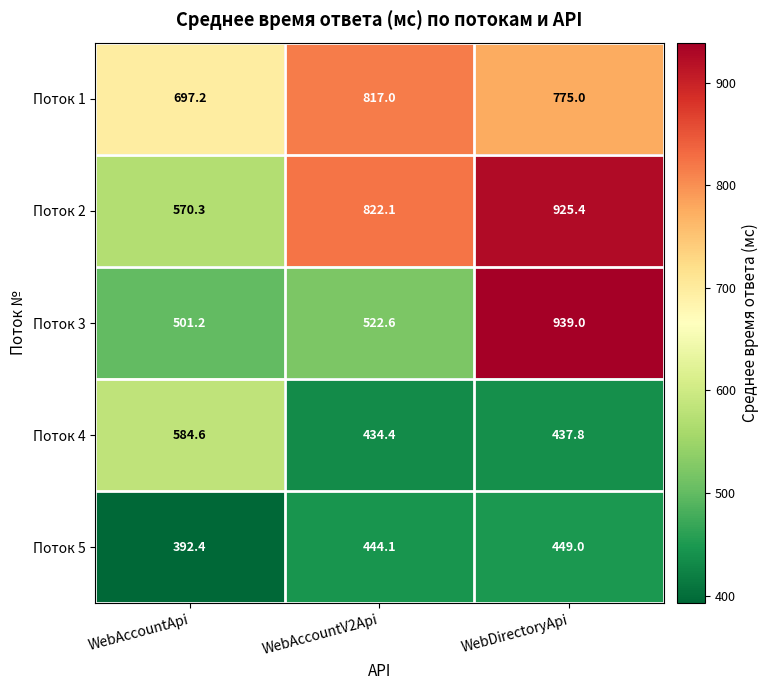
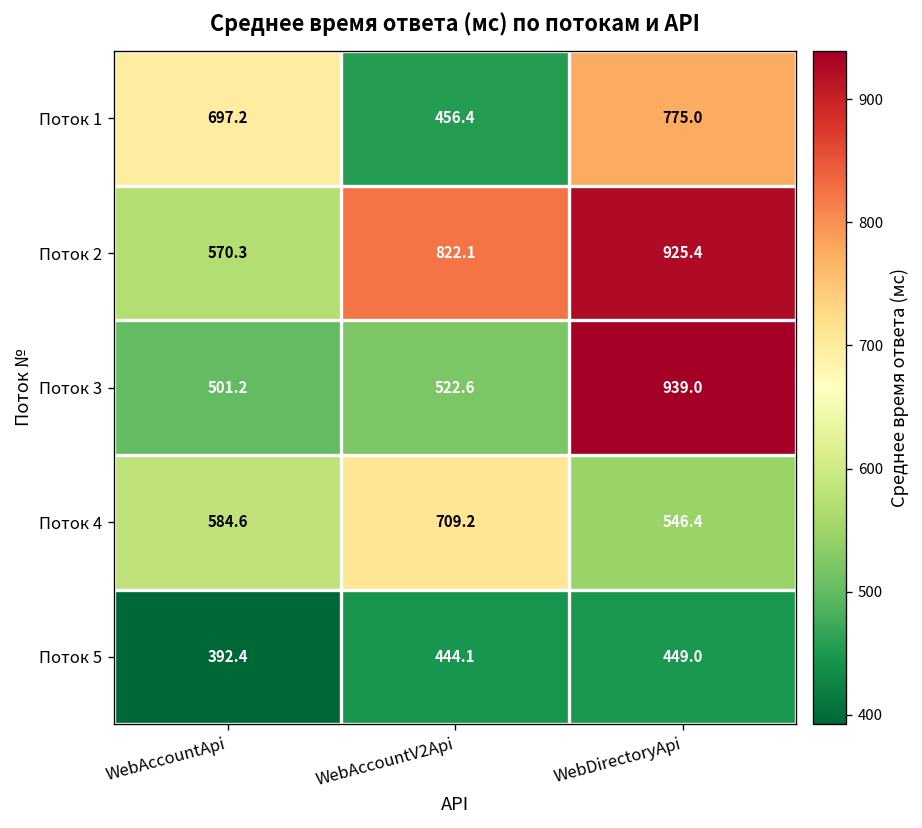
Поток 1, WebAccountV2Api: 817.0 -> 456.4
Поток 4, WebAccountV2Api: 434.4 -> 709.2
Поток 4, WebDirectoryApi: 437.8 -> 546.4
